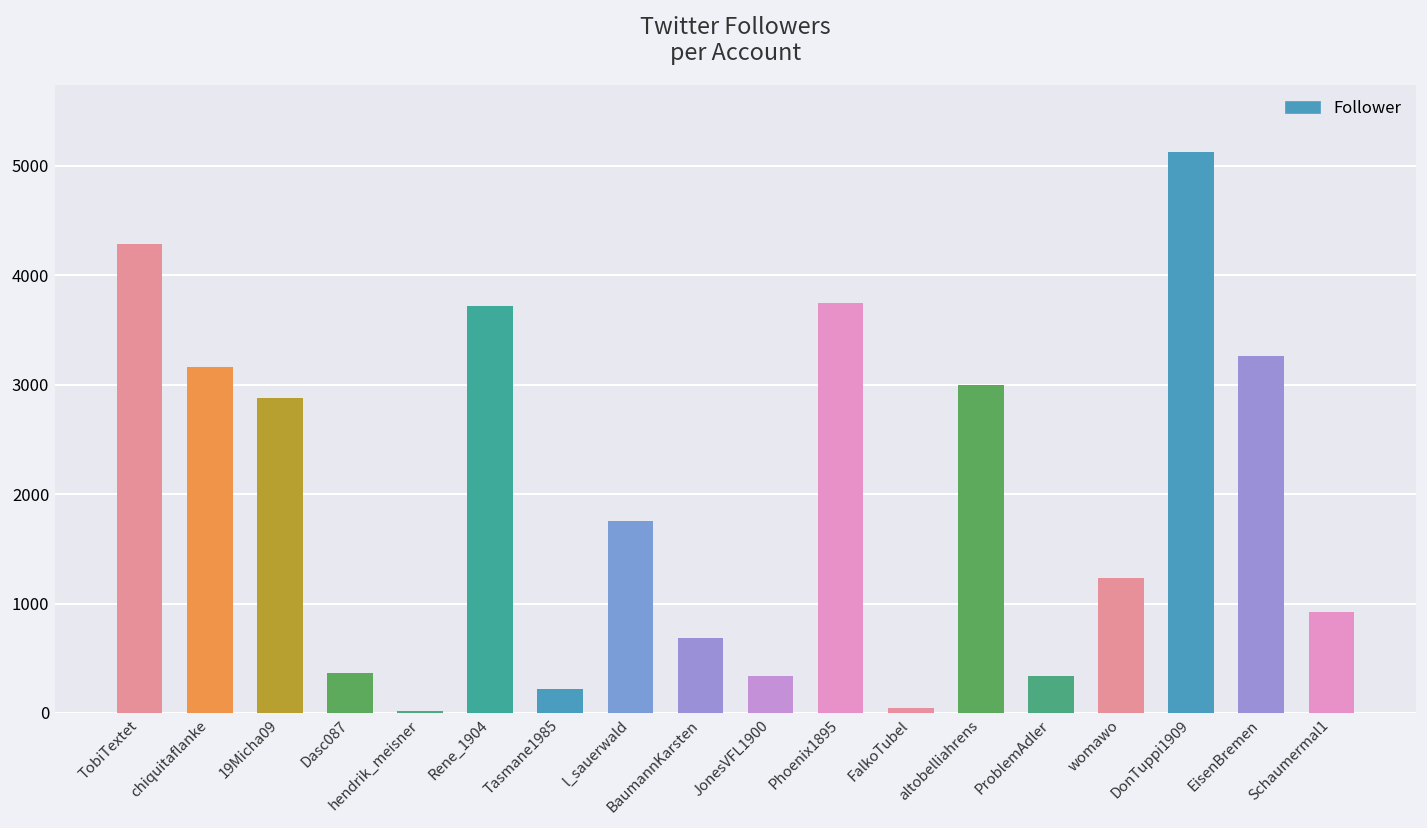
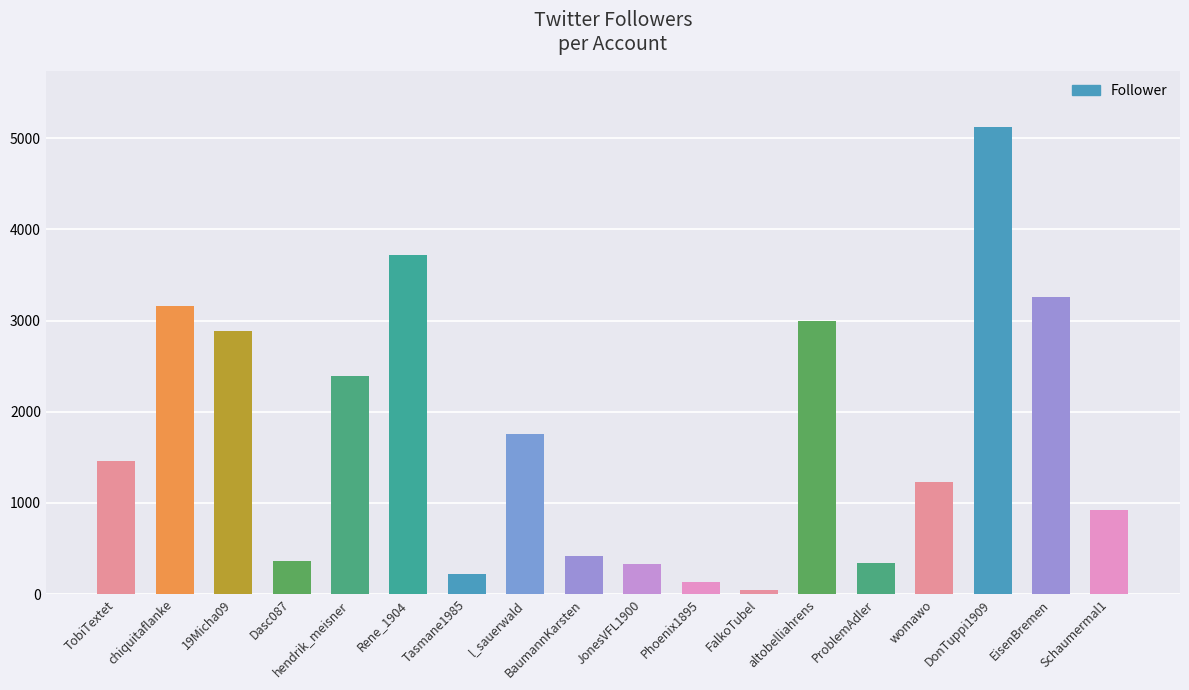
TobiTextet: 4300 -> 1500
hendrik_meisner: 0 -> 2400
BaumannKarsten: 700 -> 400
Phoenix1895: 3700 -> 100
